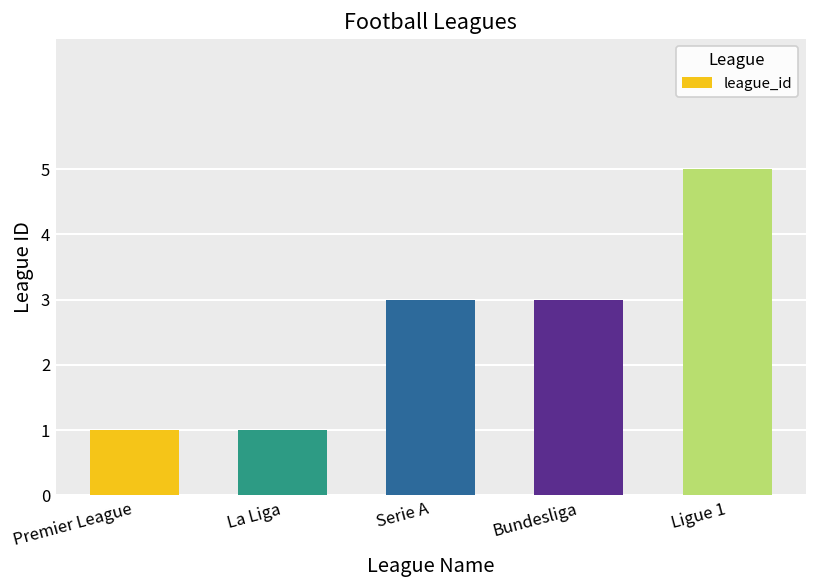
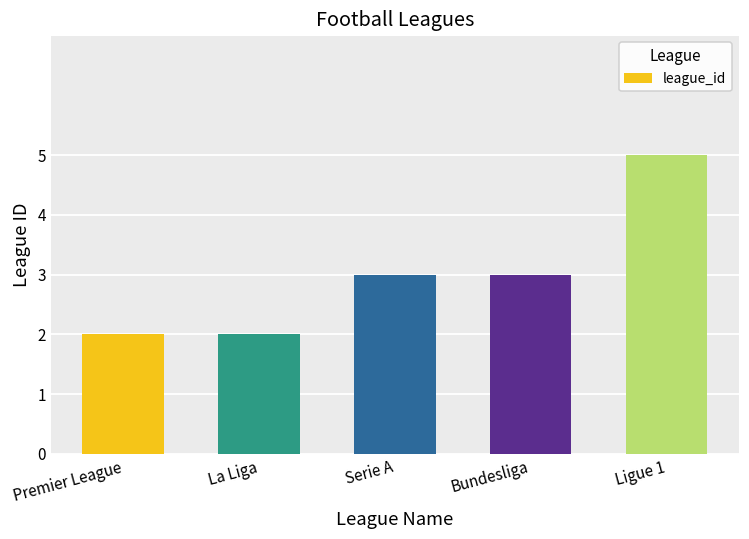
Premier League: 1 -> 2
La Liga: 1 -> 2
